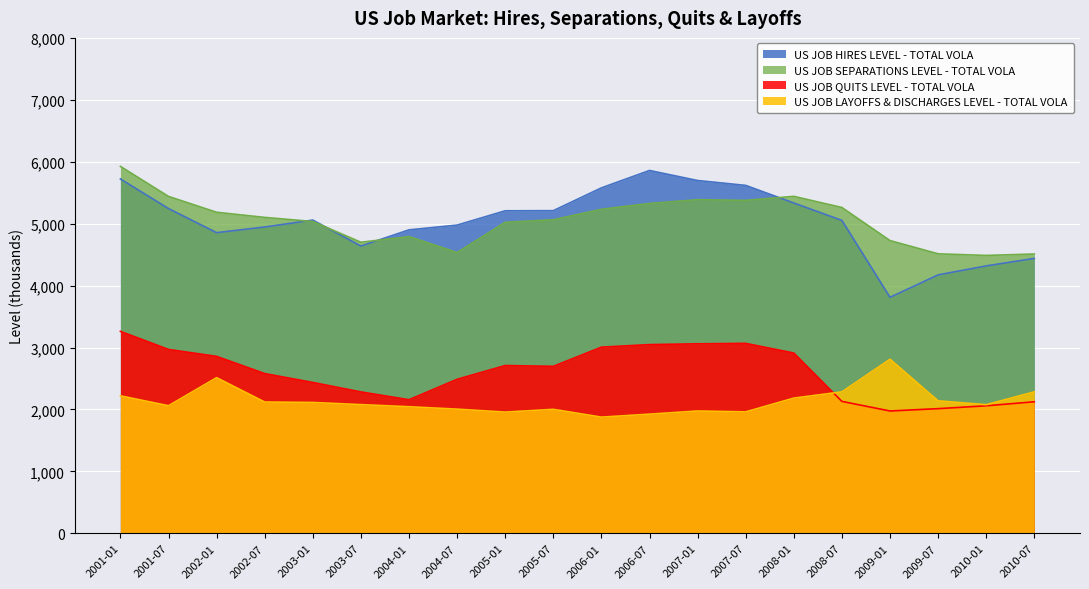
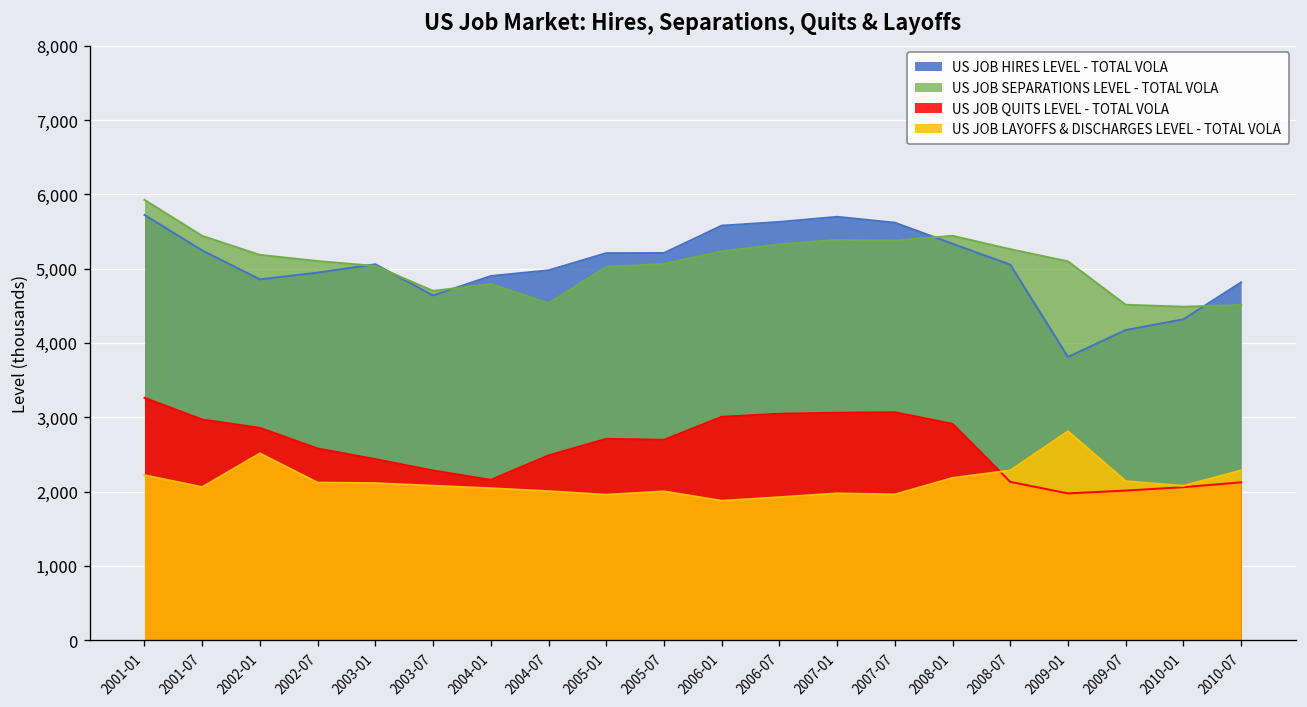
US JOB HIRES LEVEL - TOTAL VOLA, 2006-07: 5,900 -> 5,600
US JOB SEPARATIONS LEVEL - TOTAL VOLA, 2009-01: 4,700 -> 5,100
US JOB HIRES LEVEL - TOTAL VOLA, 2010-07: 4,400 -> 4,800
